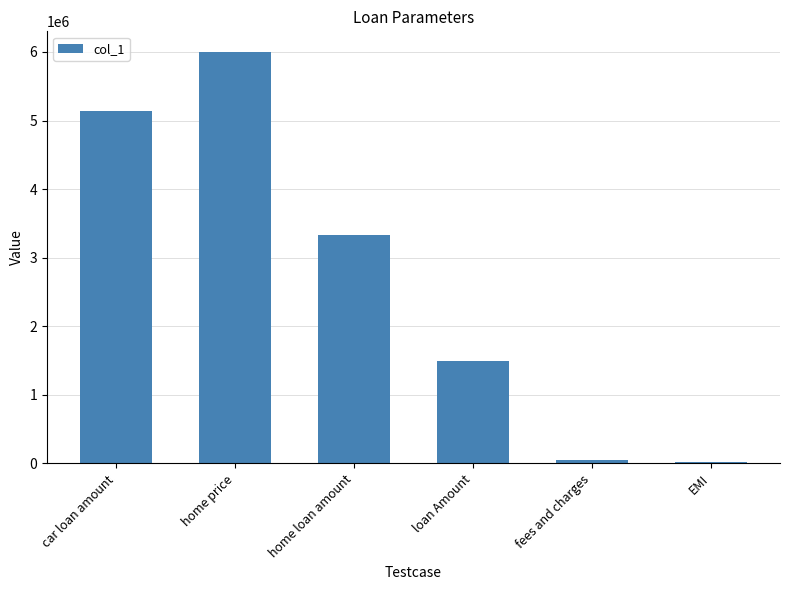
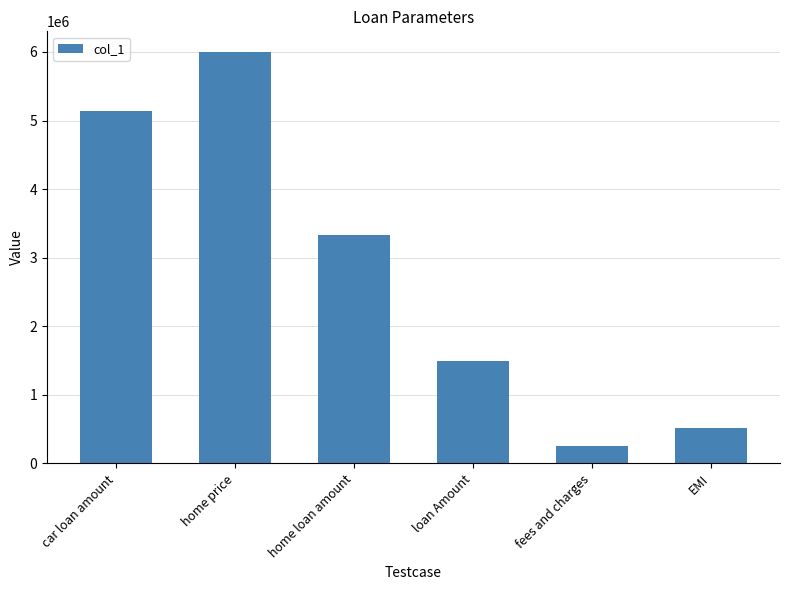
fees and charges: 100000 -> 300000
EMI: 0 -> 500000
